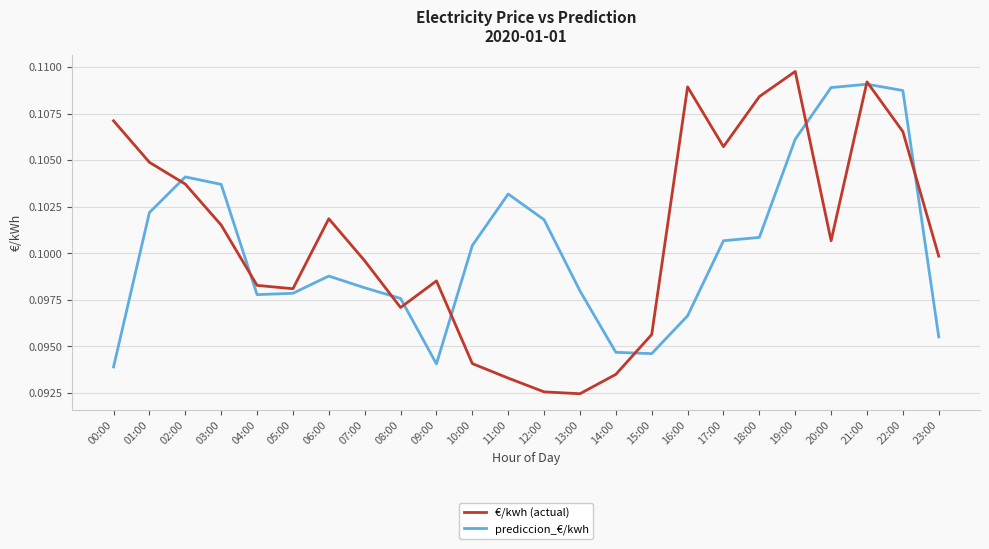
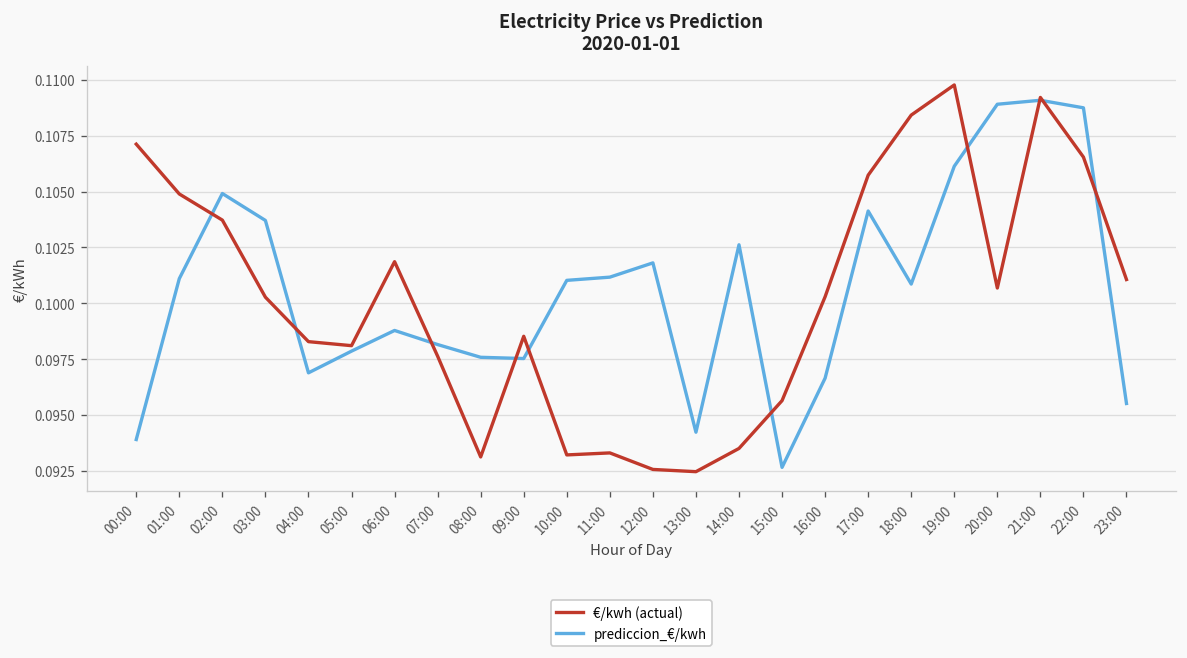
prediccion_€/kwh, 01:00: 0.1022 -> 0.1011
prediccion_€/kwh, 02:00: 0.1041 -> 0.1049
€/kwh (actual), 03:00: 0.1015 -> 0.1003
prediccion_€/kwh, 04:00: 0.0978 -> 0.0969
€/kwh (actual), 07:00: 0.0996 -> 0.0976
€/kwh (actual), 08:00: 0.0971 -> 0.0931
prediccion_€/kwh, 09:00: 0.0941 -> 0.0975
€/kwh (actual), 10:00: 0.0941 -> 0.0932
prediccion_€/kwh, 10:00: 0.1004 -> 0.1010
prediccion_€/kwh, 11:00: 0.1032 -> 0.1012
prediccion_€/kwh, 13:00: 0.0980 -> 0.0942
prediccion_€/kwh, 14:00: 0.0947 -> 0.1026
prediccion_€/kwh, 15:00: 0.0946 -> 0.0927
€/kwh (actual), 16:00: 0.1089 -> 0.1003
prediccion_€/kwh, 17:00: 0.1007 -> 0.1041
€/kwh (actual), 23:00: 0.0999 -> 0.1011
